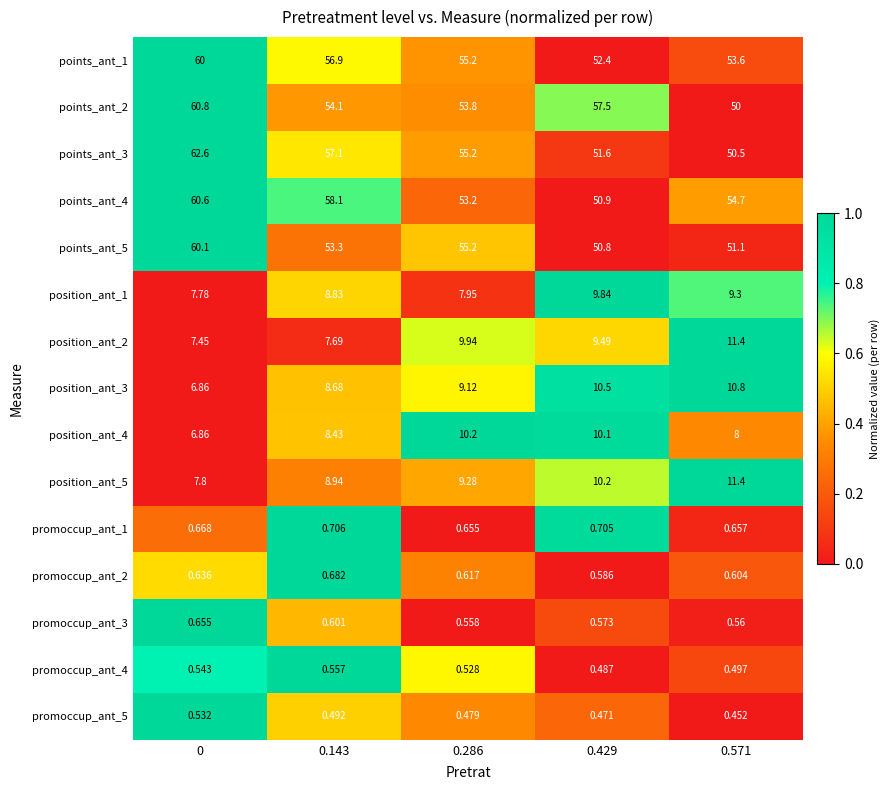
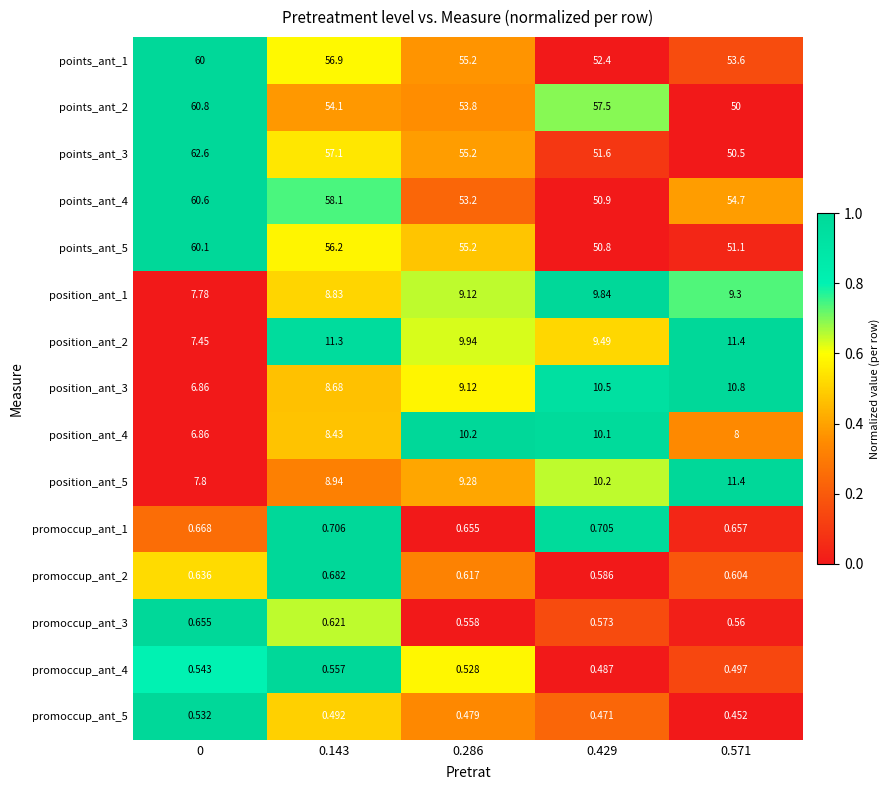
points_ant_5, 0.143: 53.3 -> 56.2
position_ant_1, 0.286: 7.95 -> 9.12
position_ant_2, 0.143: 7.69 -> 11.3
promoccup_ant_3, 0.143: 0.601 -> 0.621
